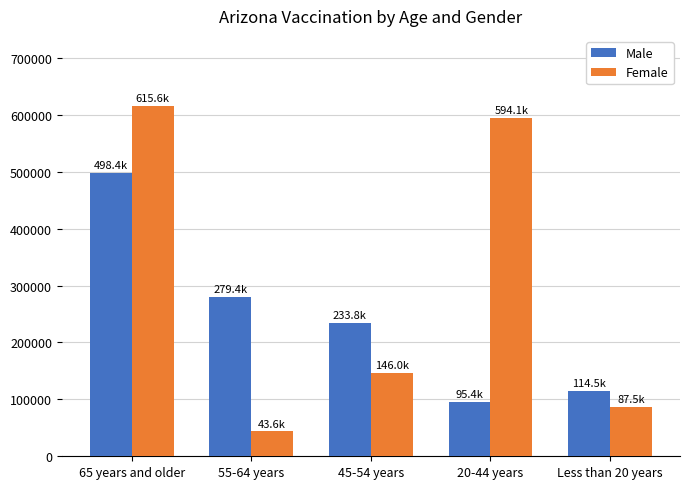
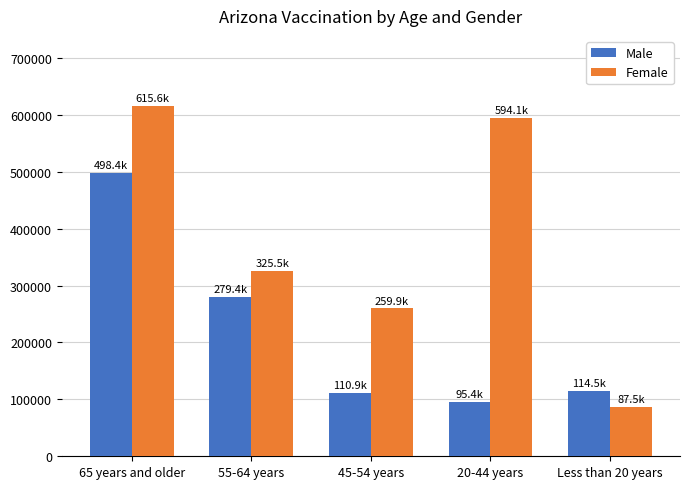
Female, 55-64 years: 43.6k -> 325.5k
Male, 45-54 years: 233.8k -> 110.9k
Female, 45-54 years: 146.0k -> 259.9k
